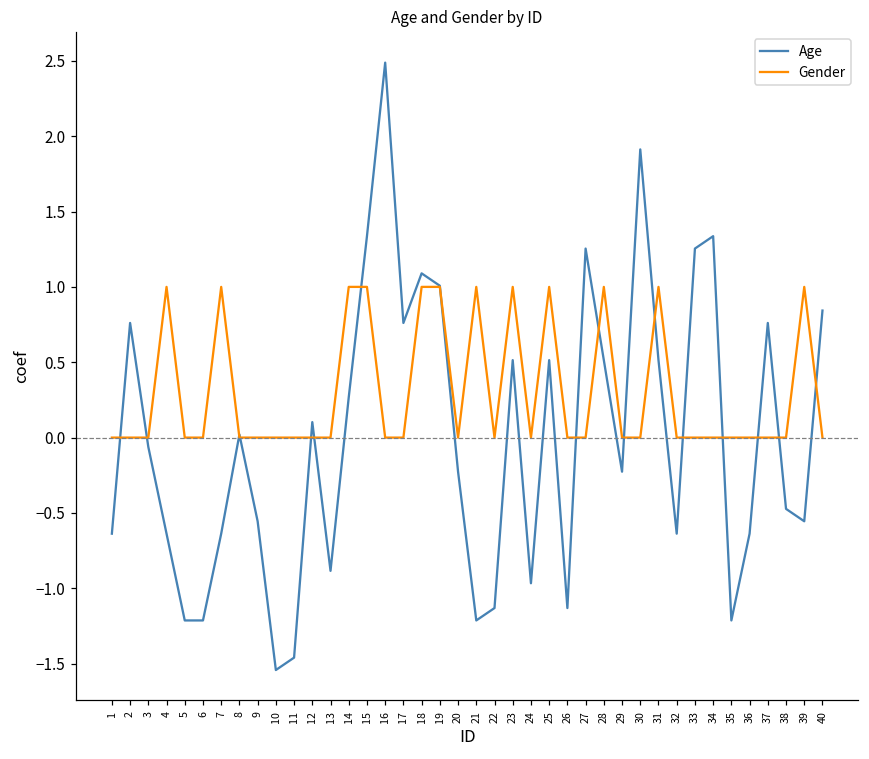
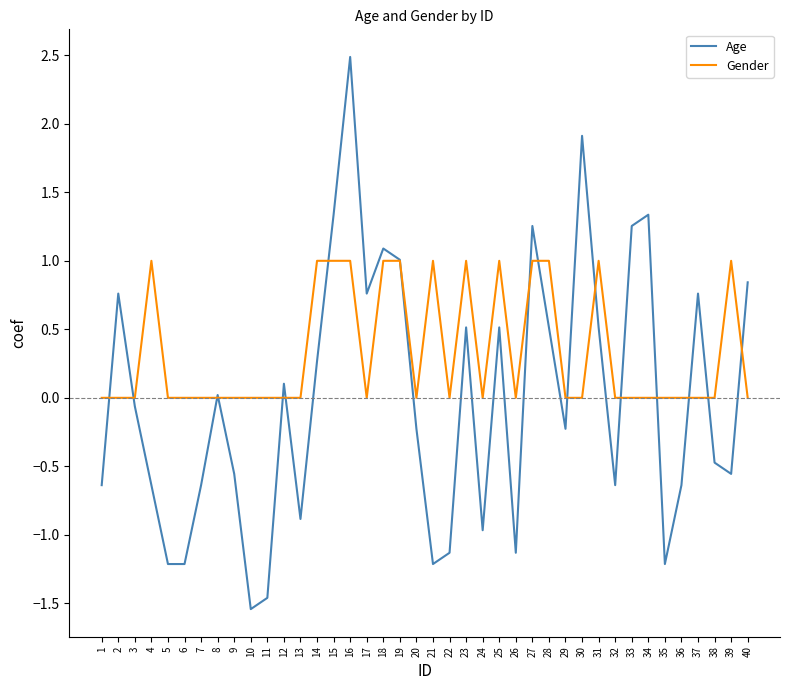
Gender, 7: 1 -> 0
Gender, 16: 0 -> 1
Gender, 27: 0 -> 1
